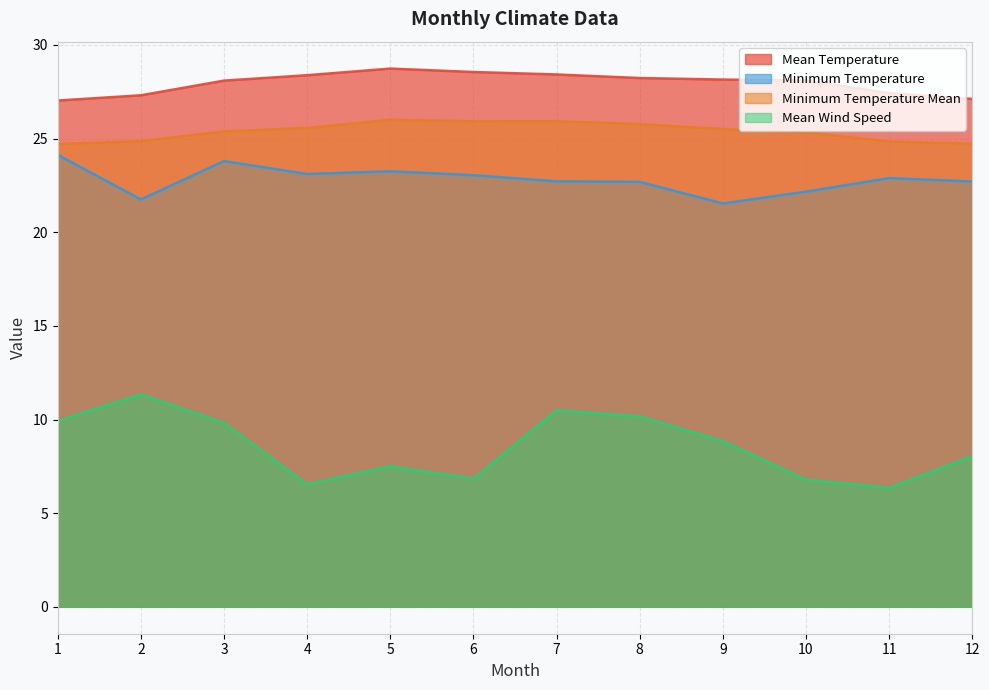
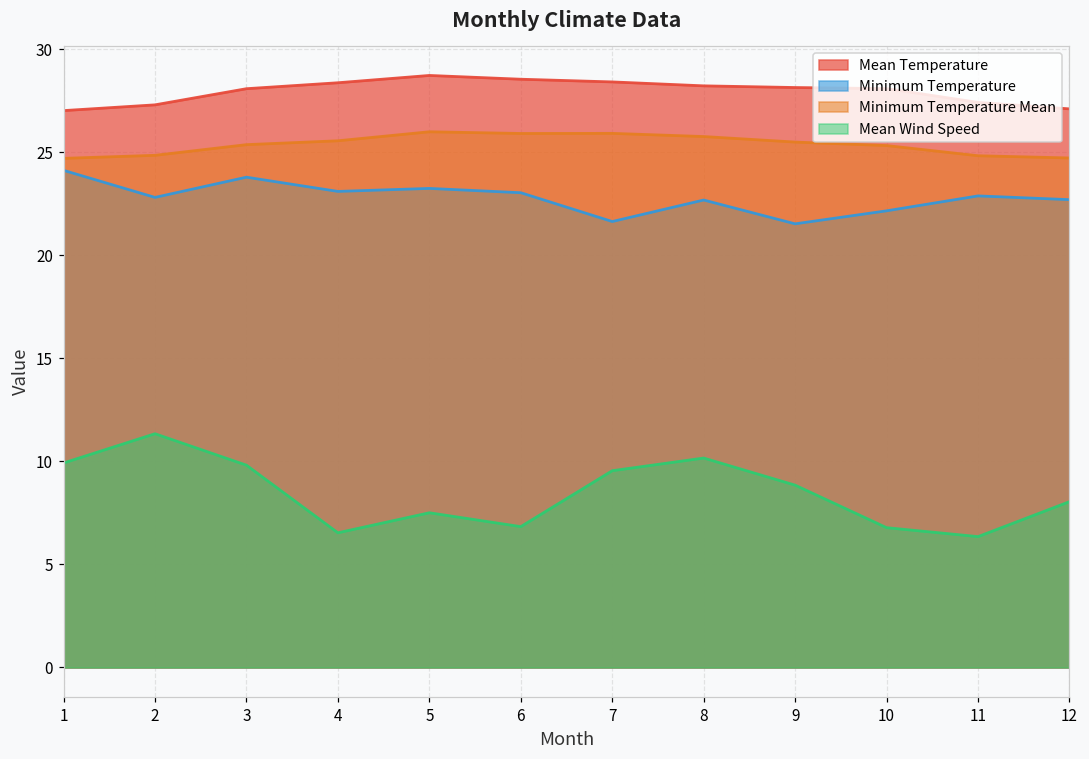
Minimum Temperature, 2: 21.8 -> 22.8
Minimum Temperature, 7: 22.7 -> 21.6
Mean Wind Speed, 7: 10.5 -> 9.6
